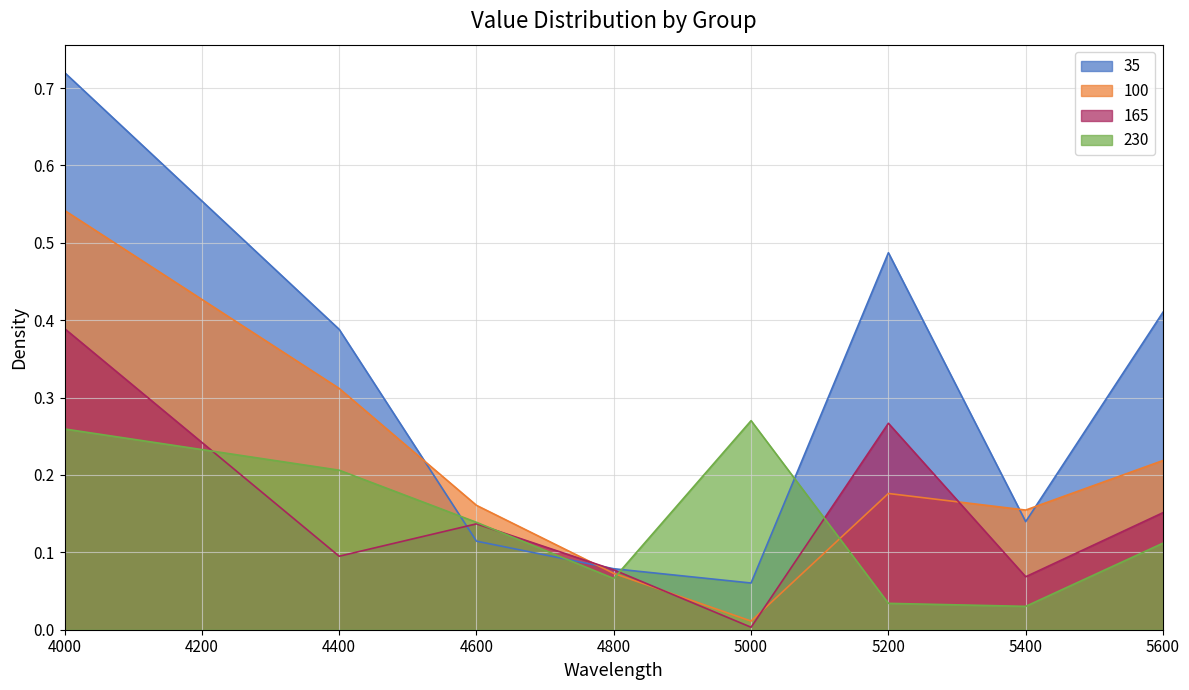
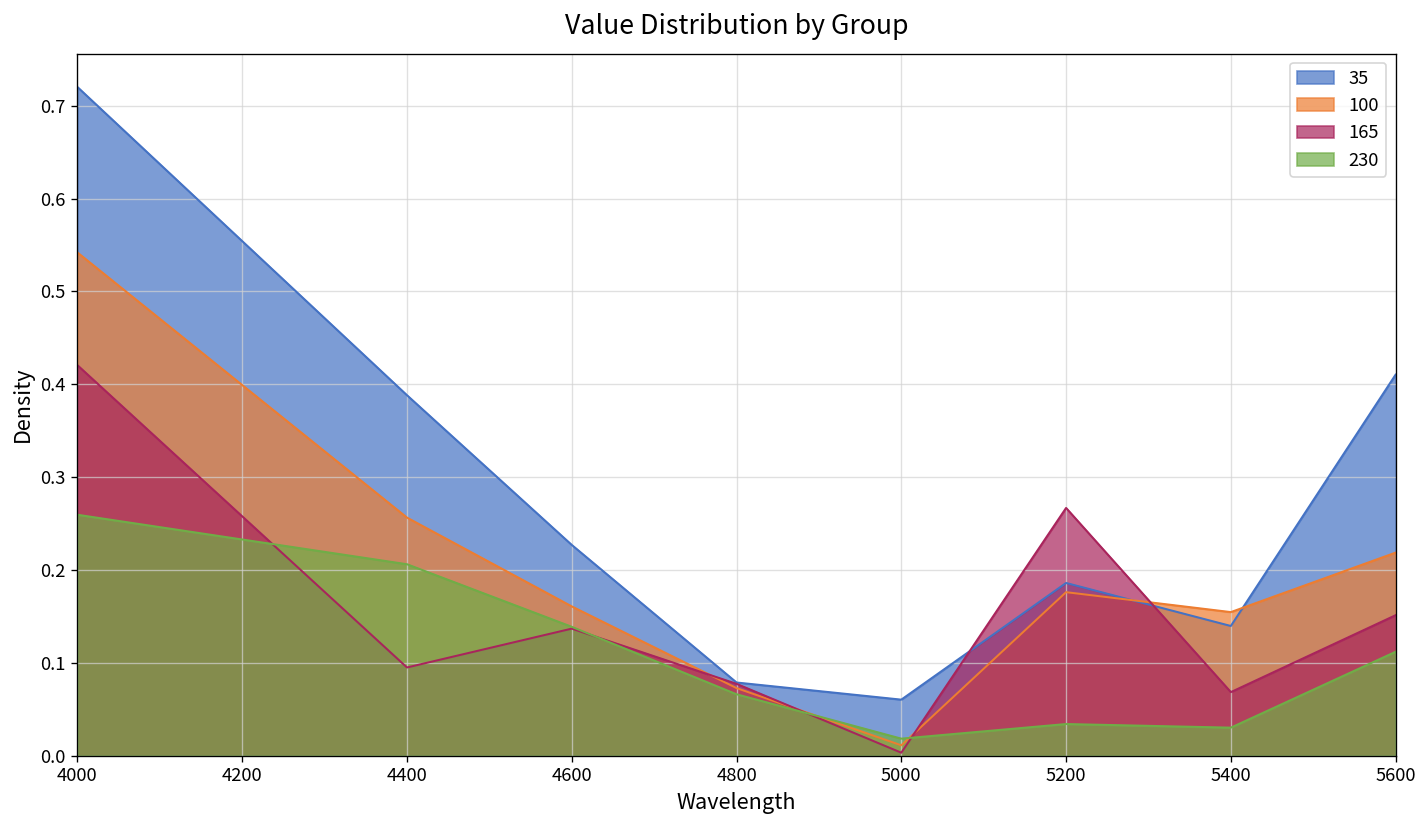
165, 4000: 0.39 -> 0.42
100, 4400: 0.31 -> 0.26
35, 4600: 0.11 -> 0.23
230, 5000: 0.27 -> 0.02
35, 5200: 0.49 -> 0.19
